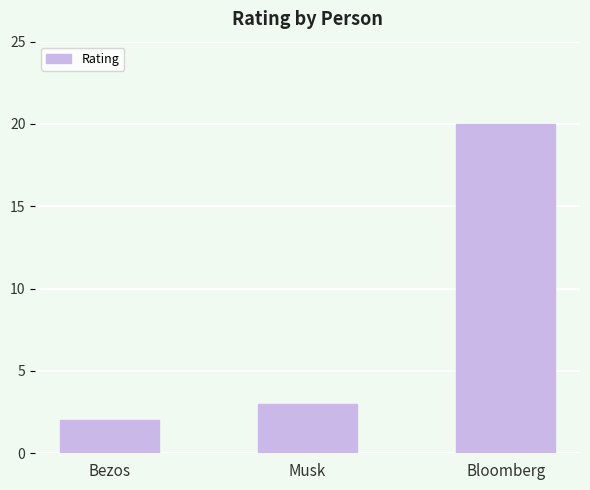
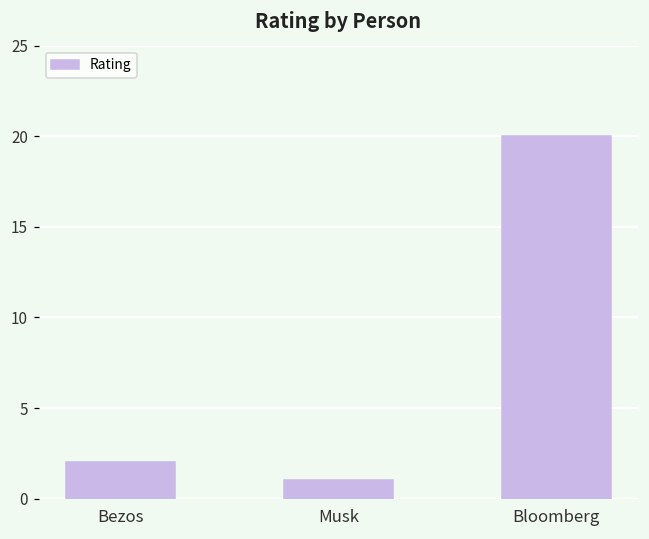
Musk: 3 -> 1
